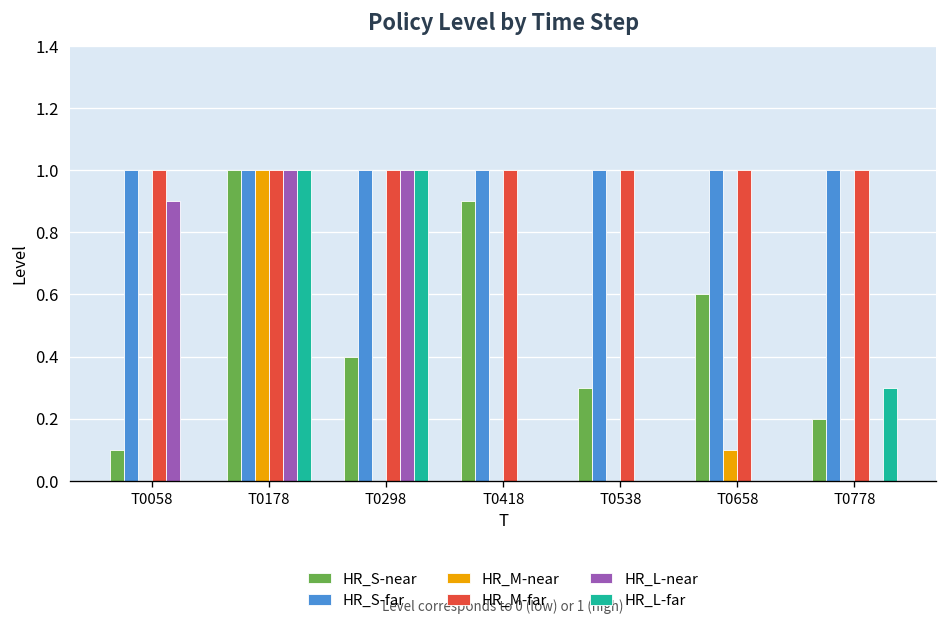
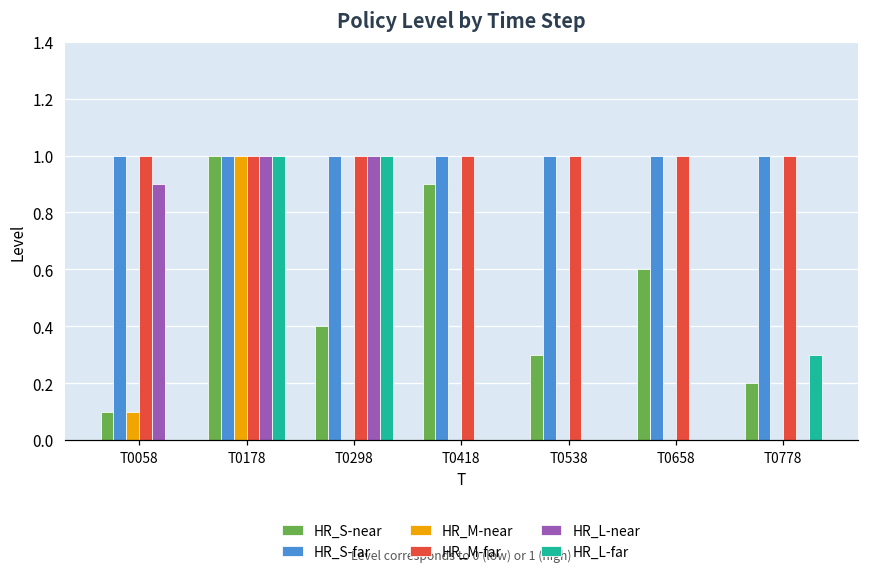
HR_M-near, T0058: 0.0 -> 0.1
HR_M-near, T0658: 0.1 -> 0.0
